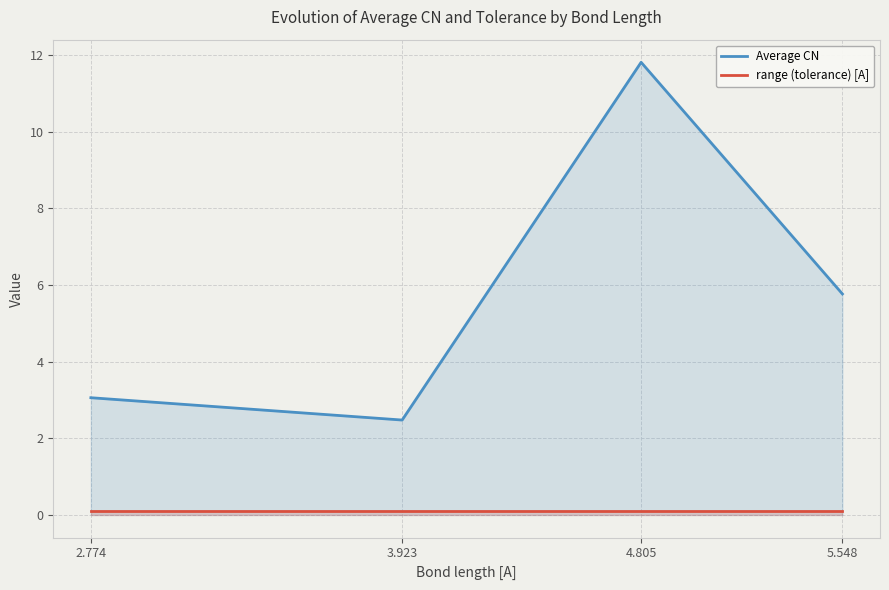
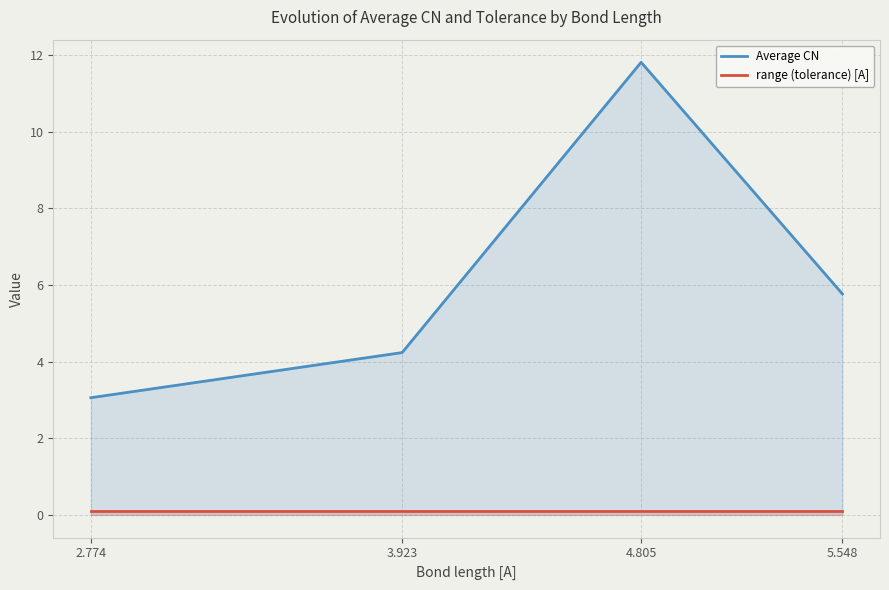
Average CN, 3.923: 2.5 -> 4.2
